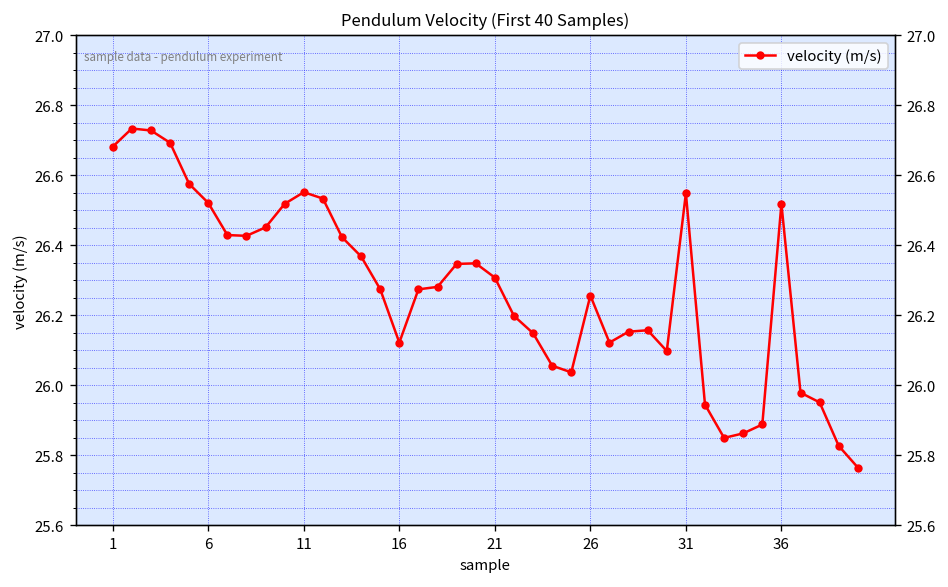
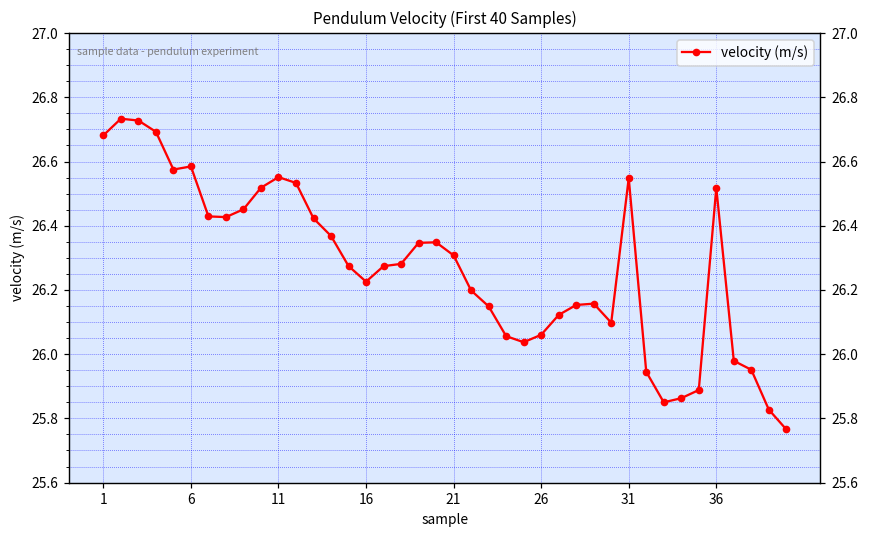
6: 26.52 -> 26.58
16: 26.12 -> 26.23
26: 26.26 -> 26.06
